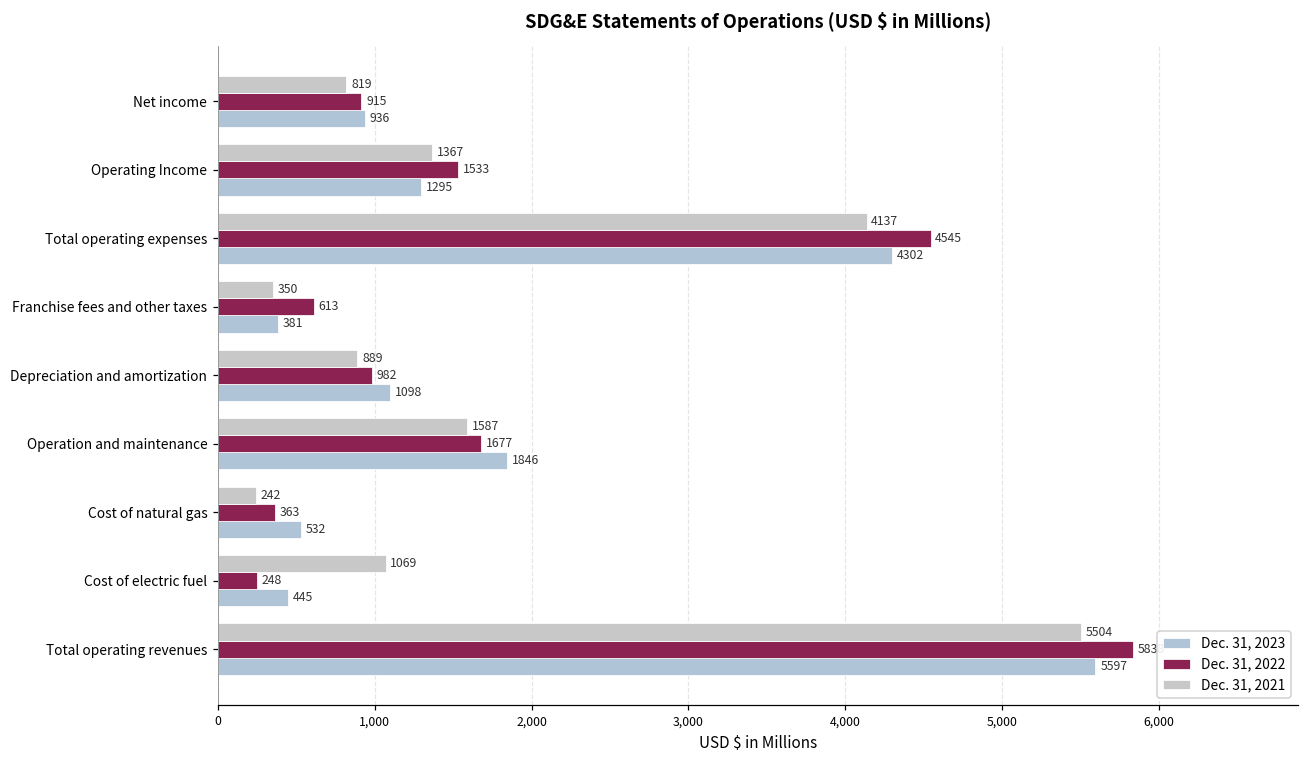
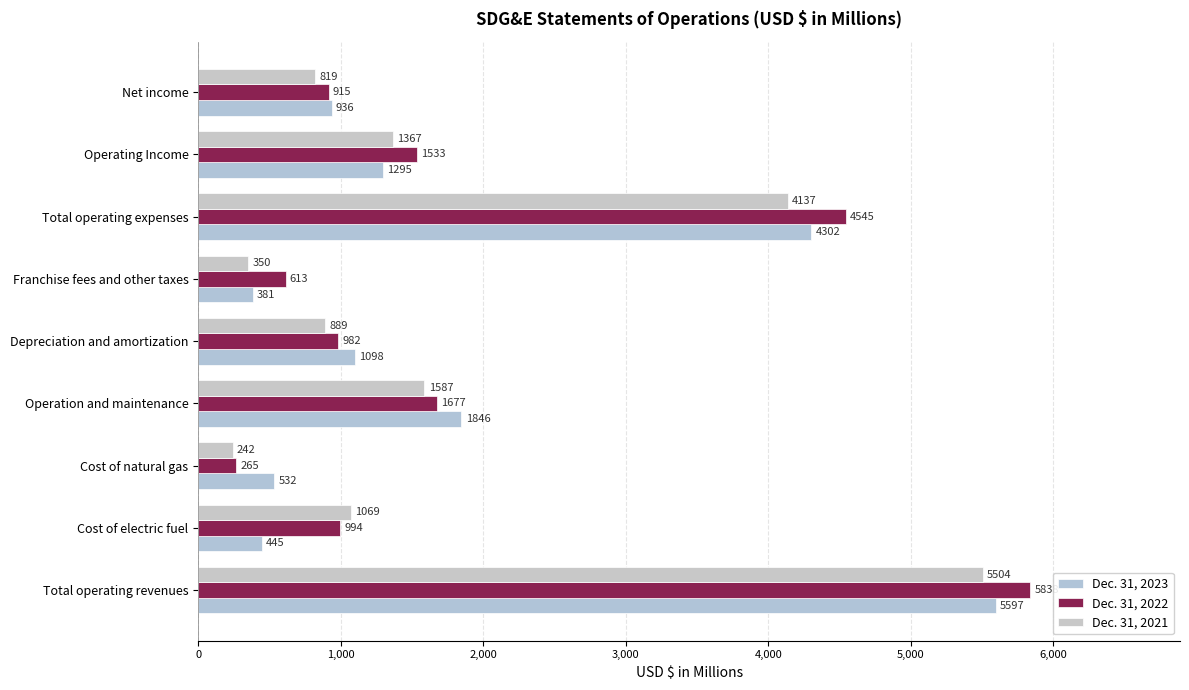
Dec. 31, 2022, Cost of natural gas: 363 -> 265
Dec. 31, 2022, Cost of electric fuel: 248 -> 994
